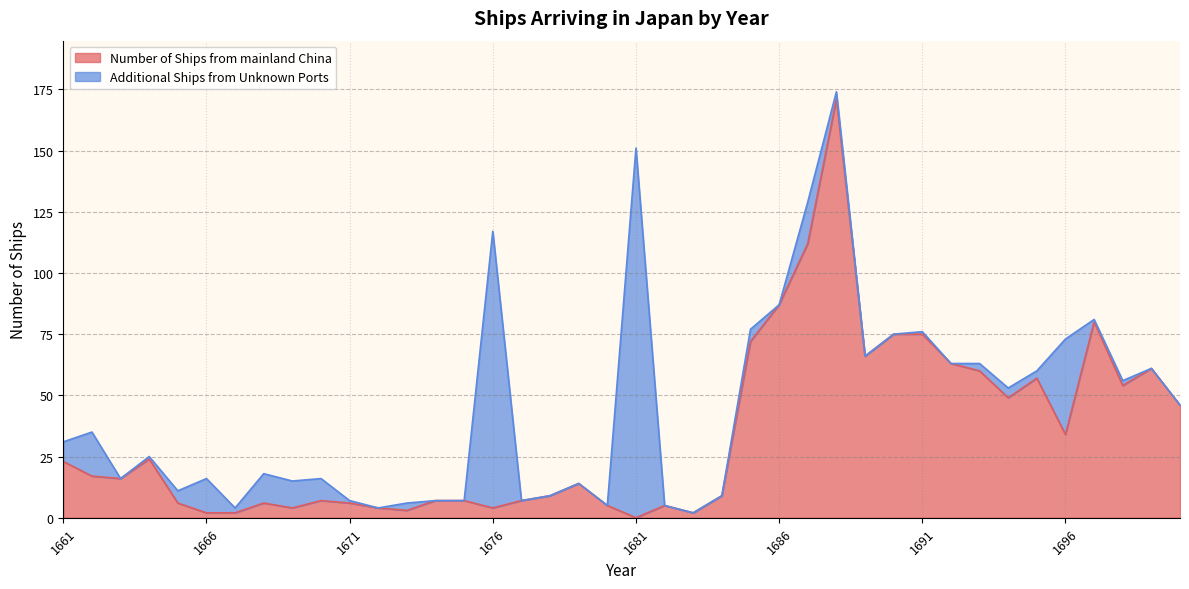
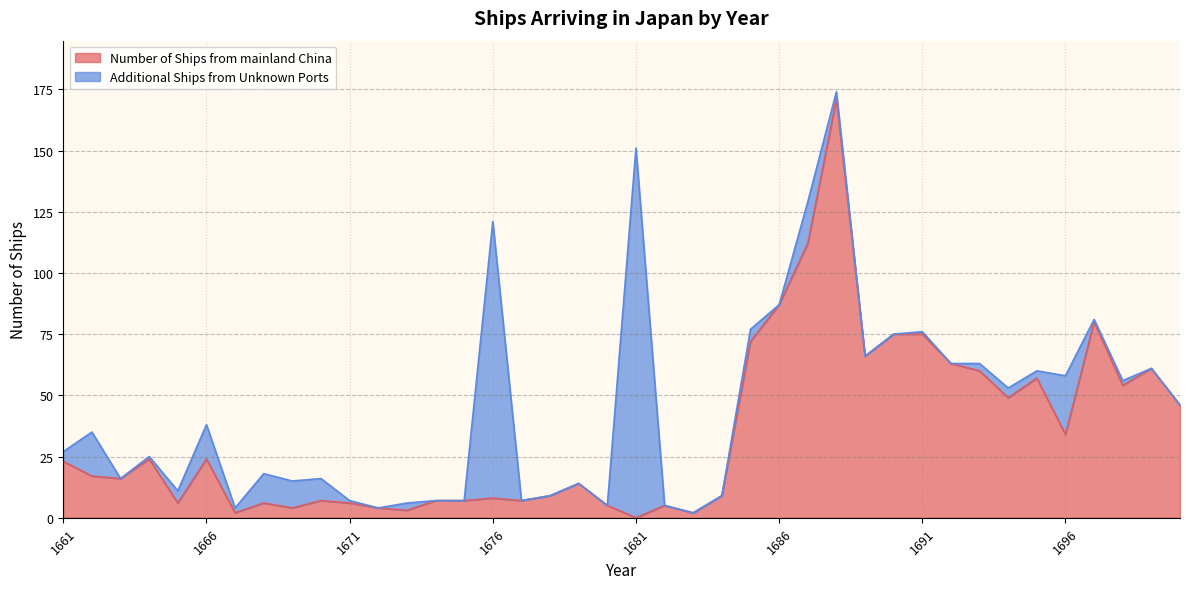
Additional Ships from Unknown Ports, 1661: 8 -> 4
Number of Ships from mainland China, 1666: 2 -> 24
Number of Ships from mainland China, 1676: 4 -> 8
Additional Ships from Unknown Ports, 1696: 39 -> 24
